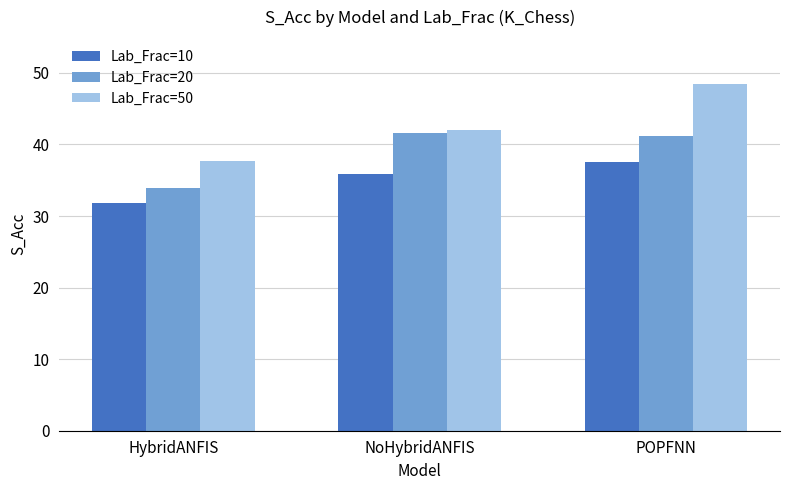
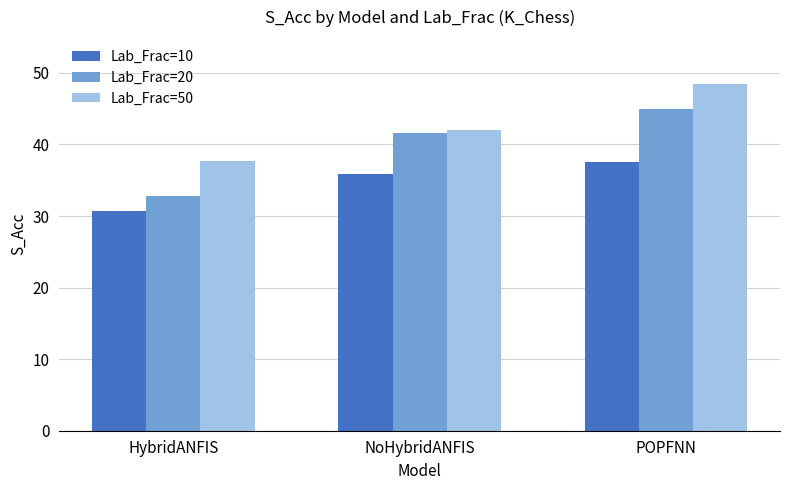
Lab_Frac=10, HybridANFIS: 32 -> 31
Lab_Frac=20, HybridANFIS: 34 -> 33
Lab_Frac=20, POPFNN: 41 -> 45
